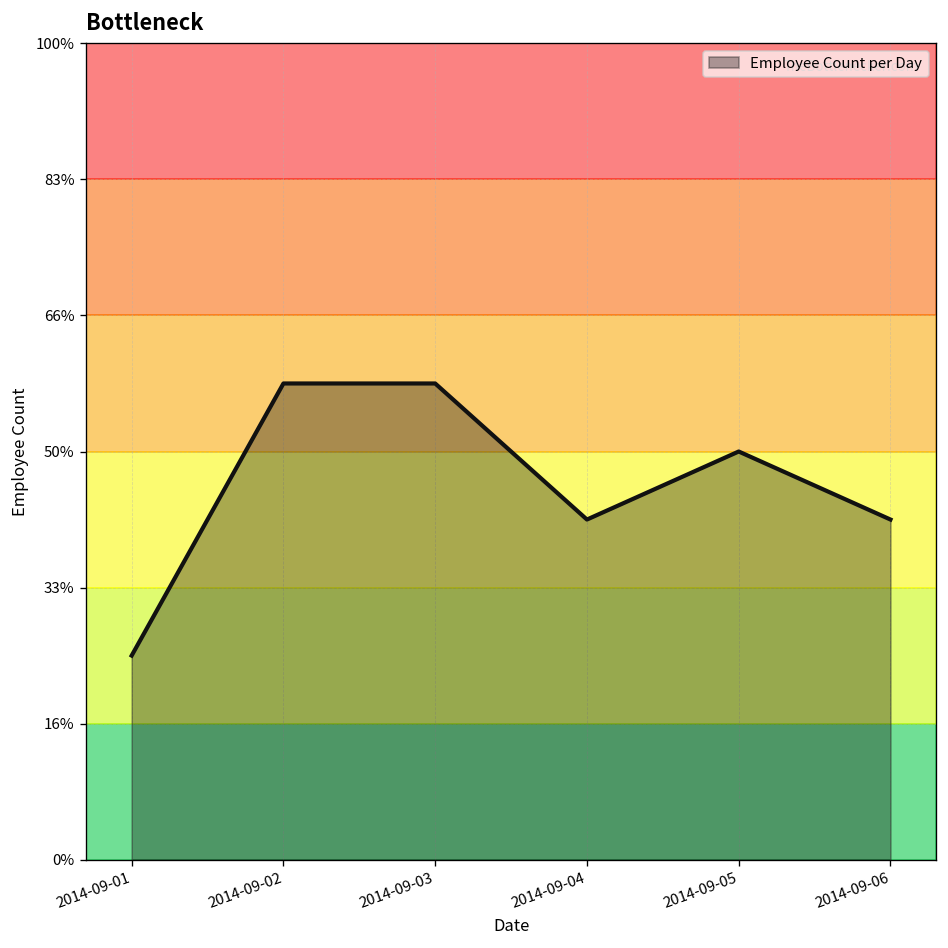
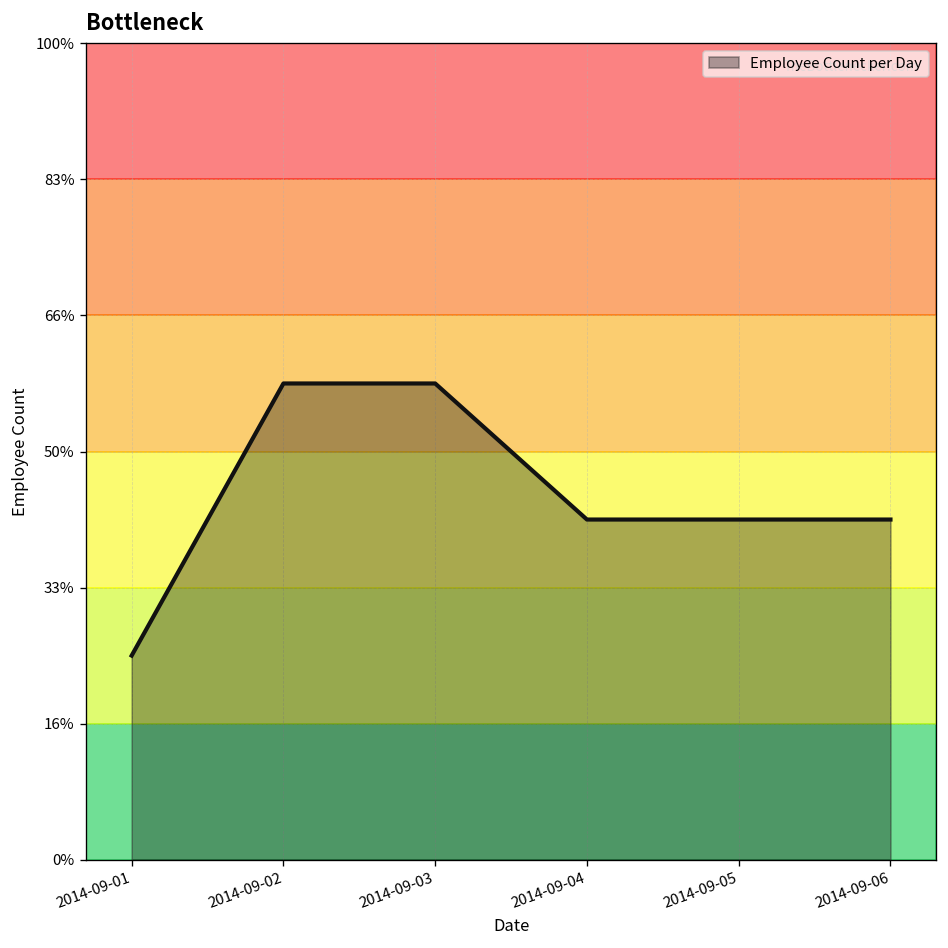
2014-09-05: 50% -> 42%
